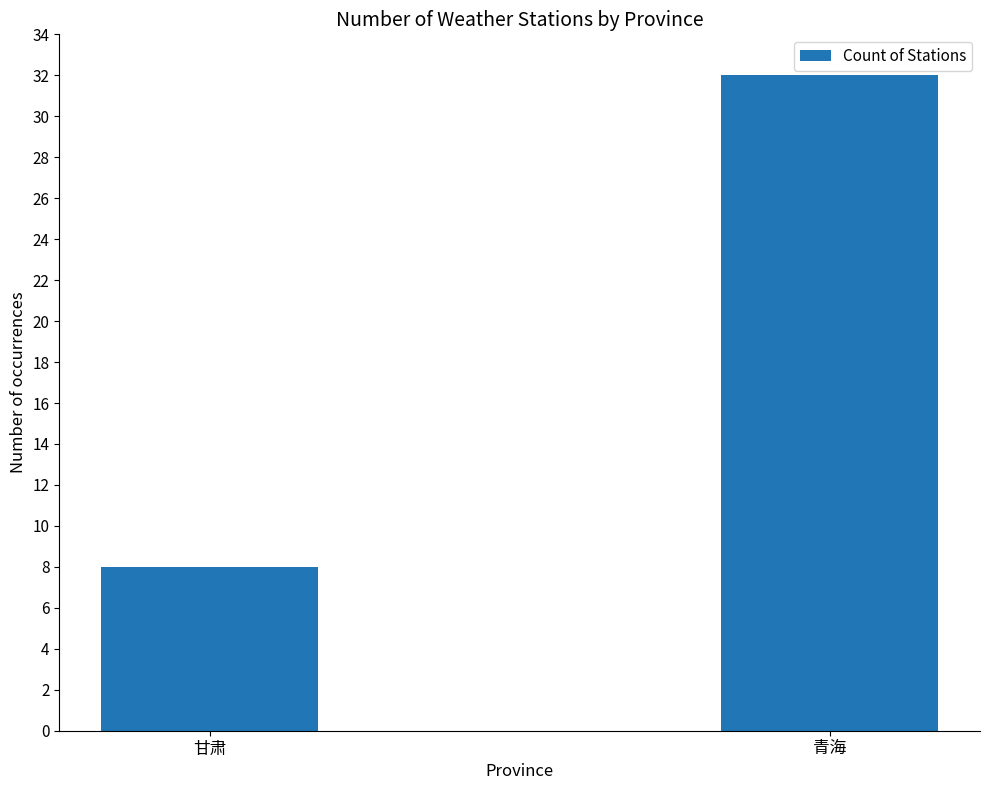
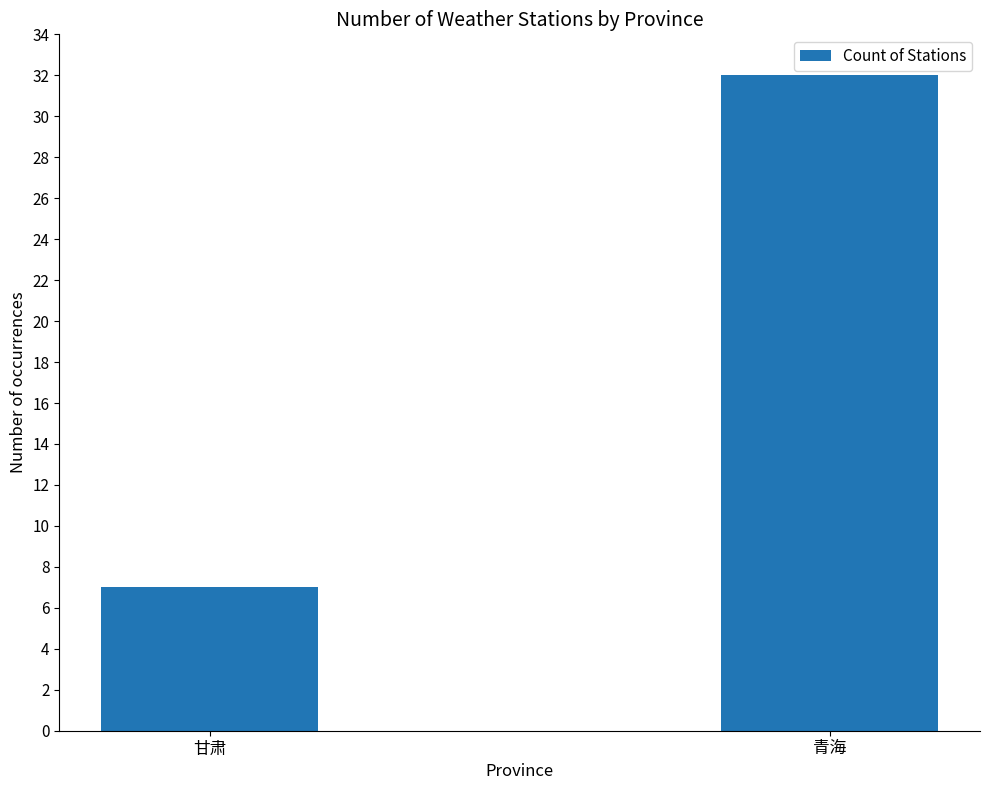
甘肃: 8 -> 7
